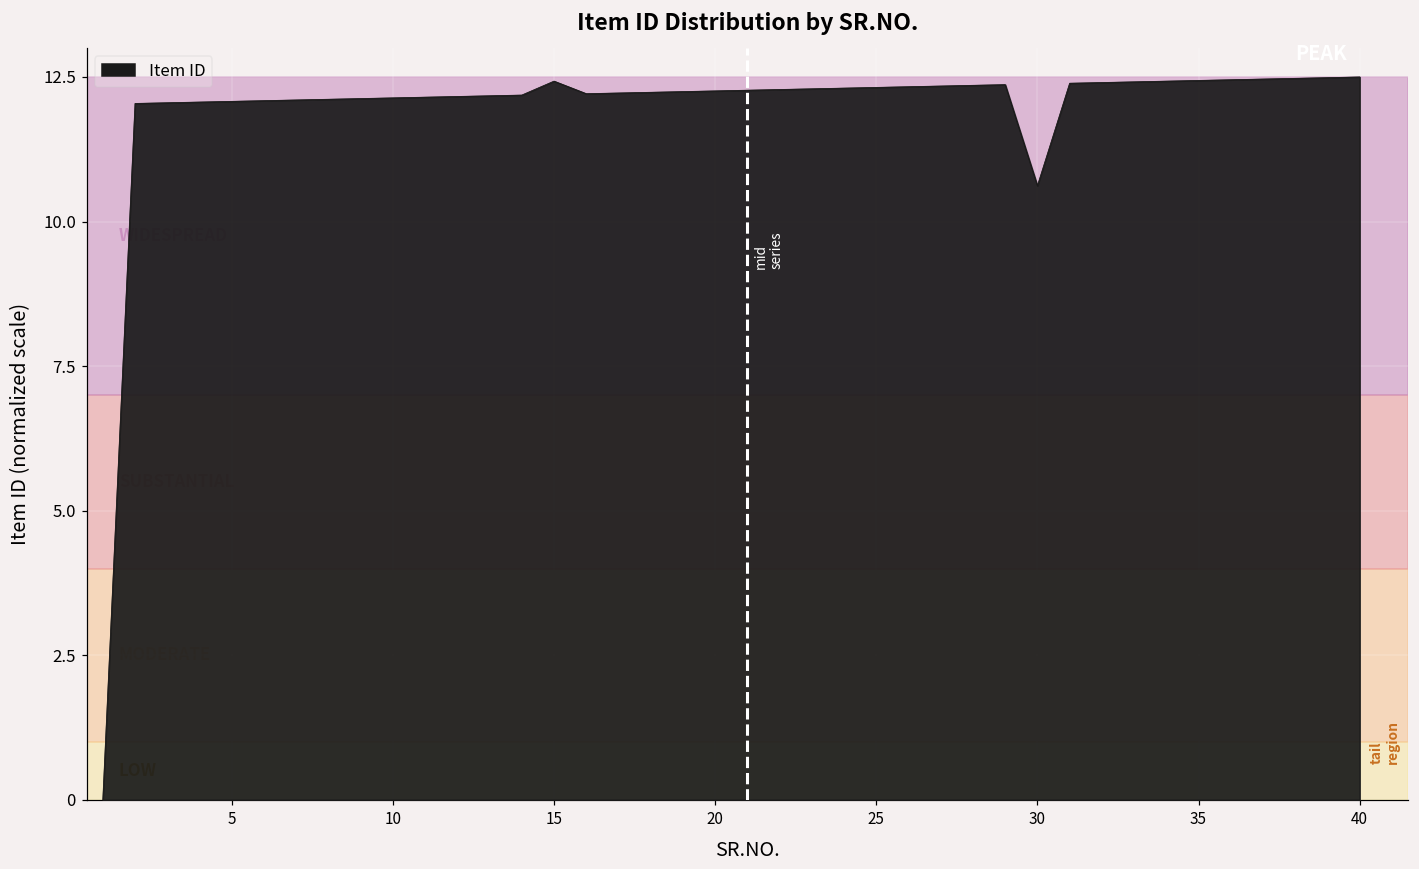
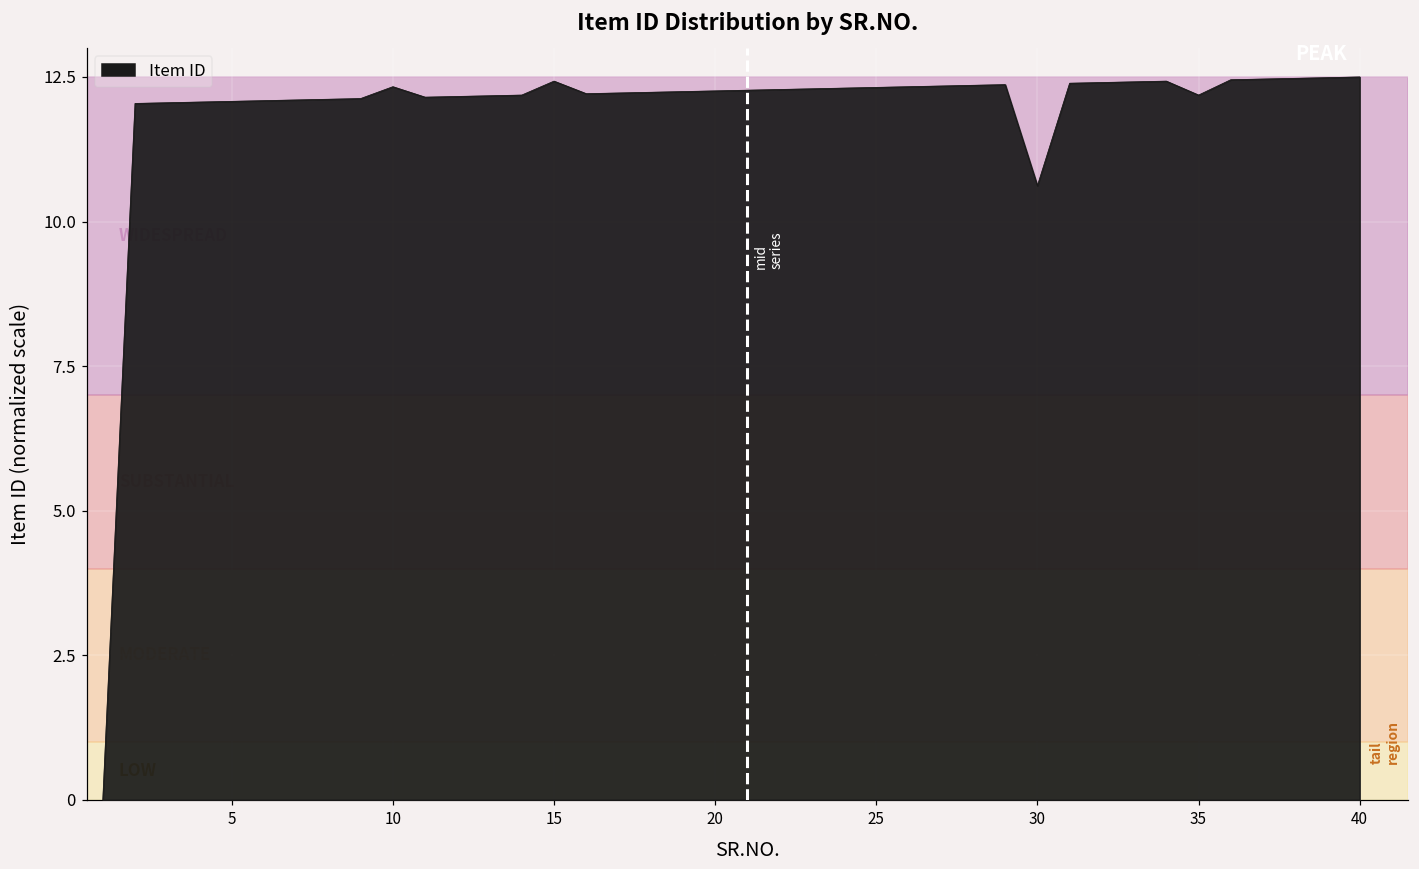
10: 12.1 -> 12.3
35: 12.4 -> 12.2
